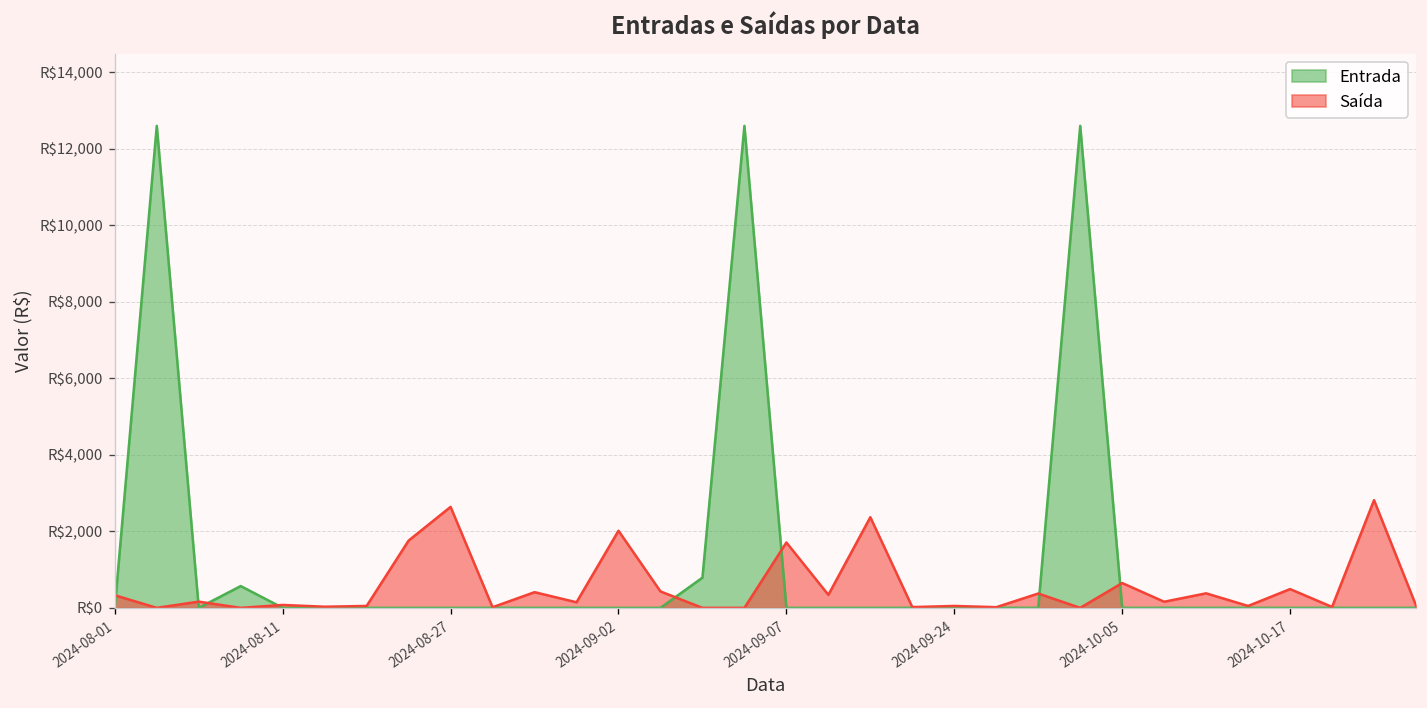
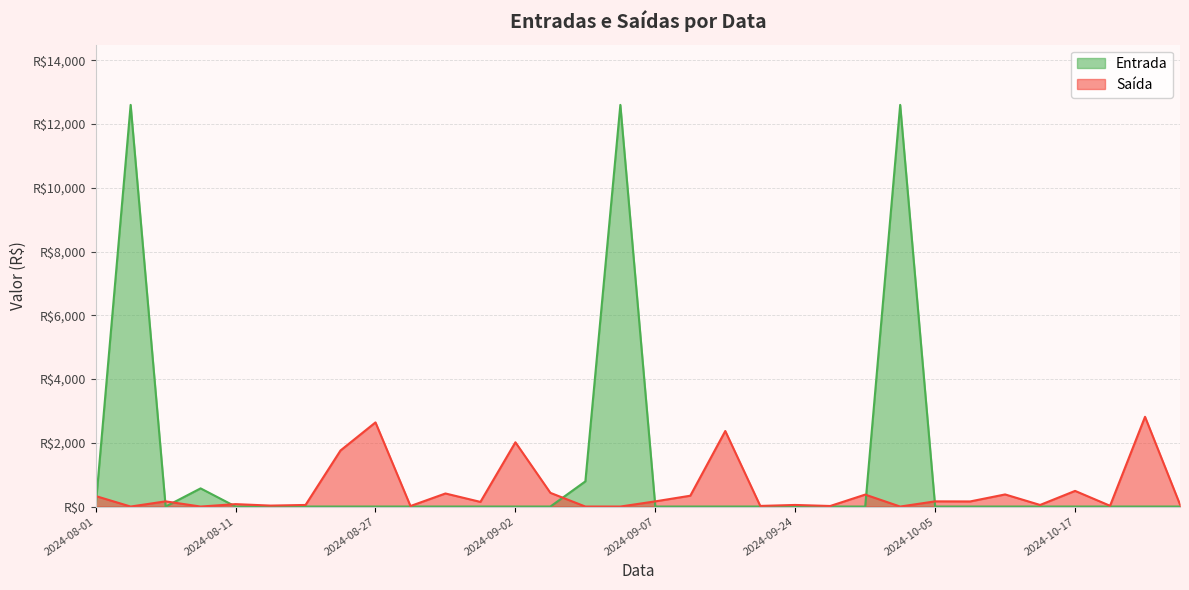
Saída, 2024-09-07: R$1,700 -> R$200
Saída, 2024-10-05: R$600 -> R$200
